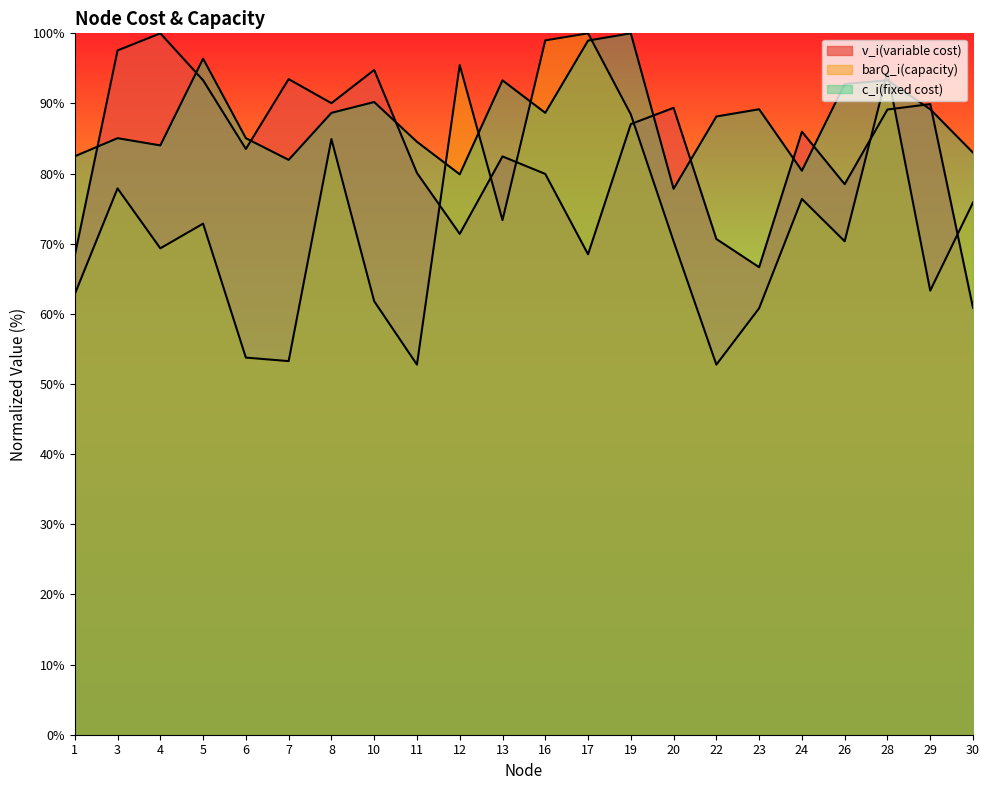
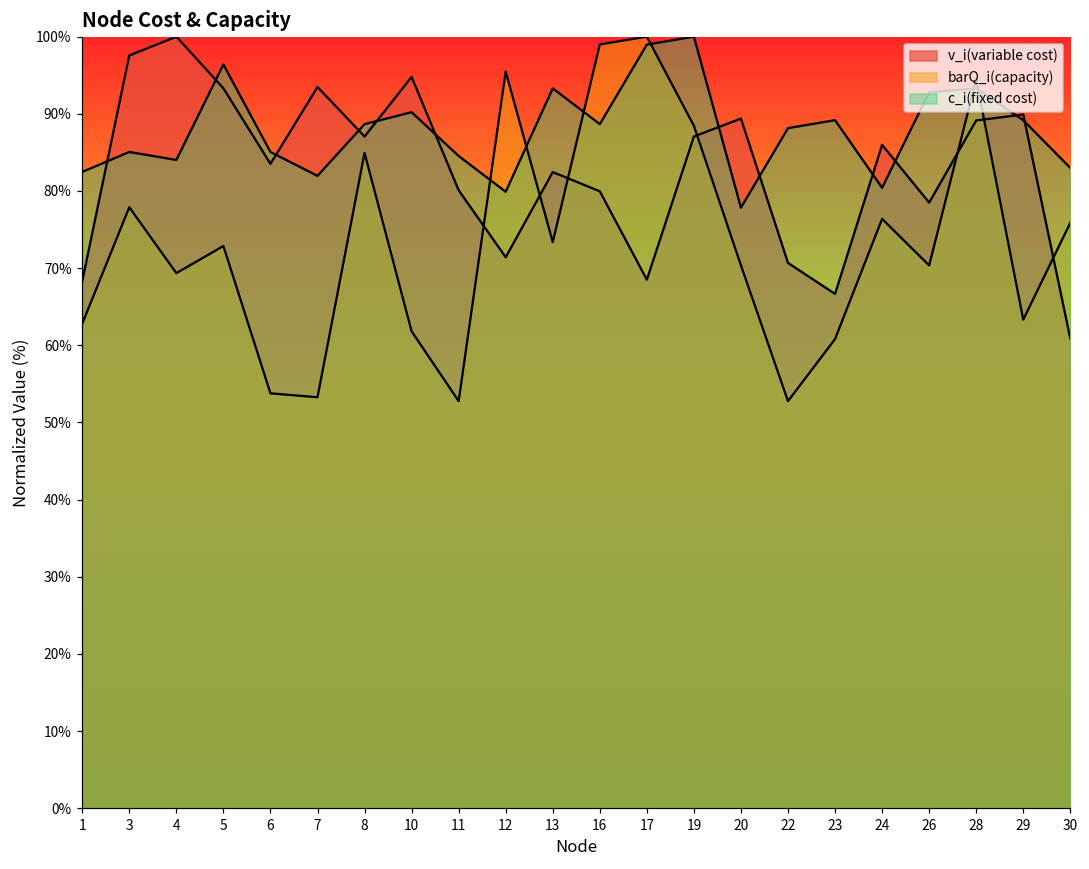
v_i(variable cost), 8: 90% -> 87%
